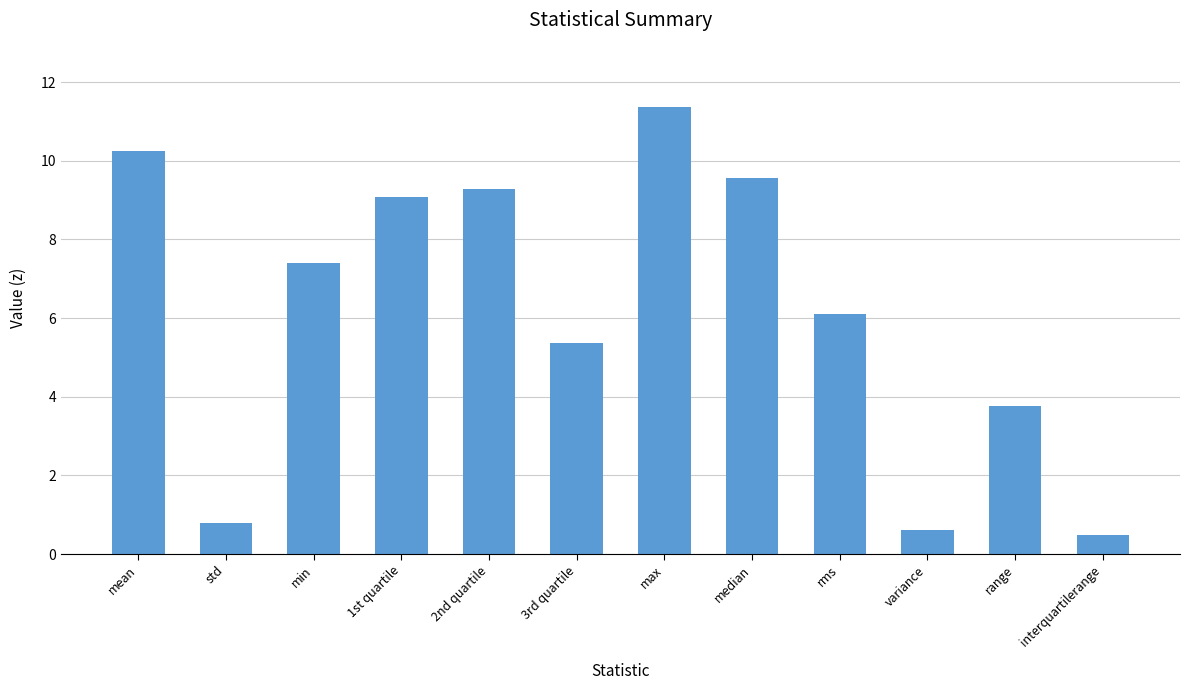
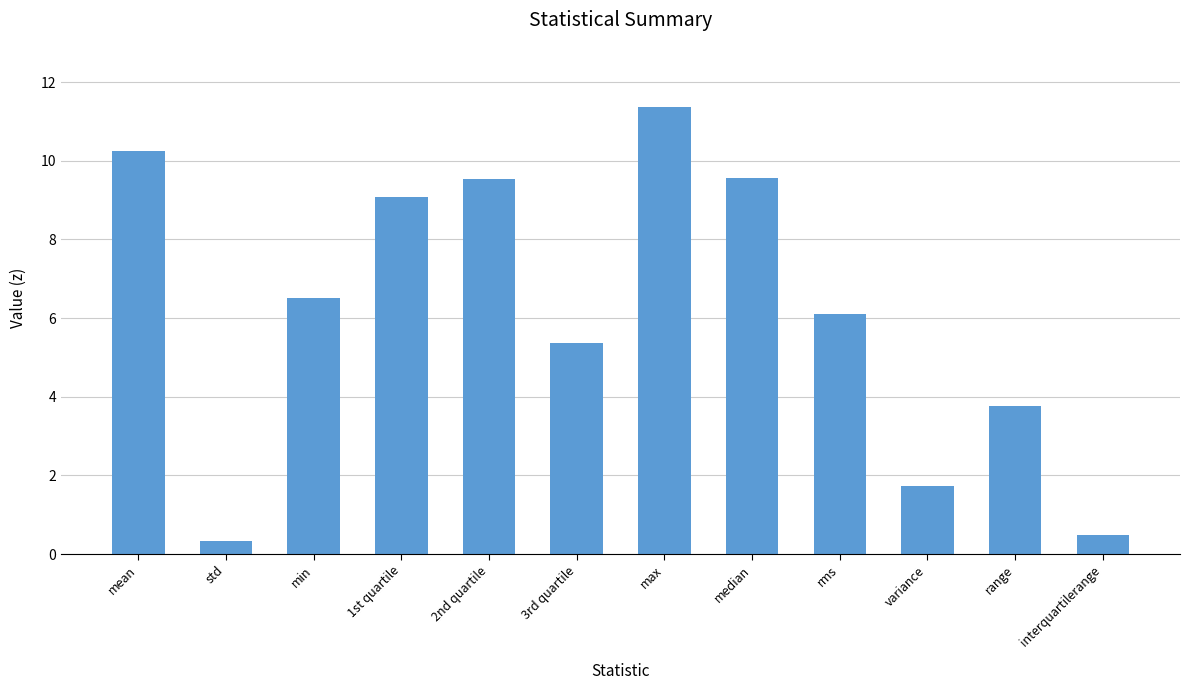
std: 0.8 -> 0.3
min: 7.4 -> 6.5
2nd quartile: 9.3 -> 9.5
variance: 0.6 -> 1.7
